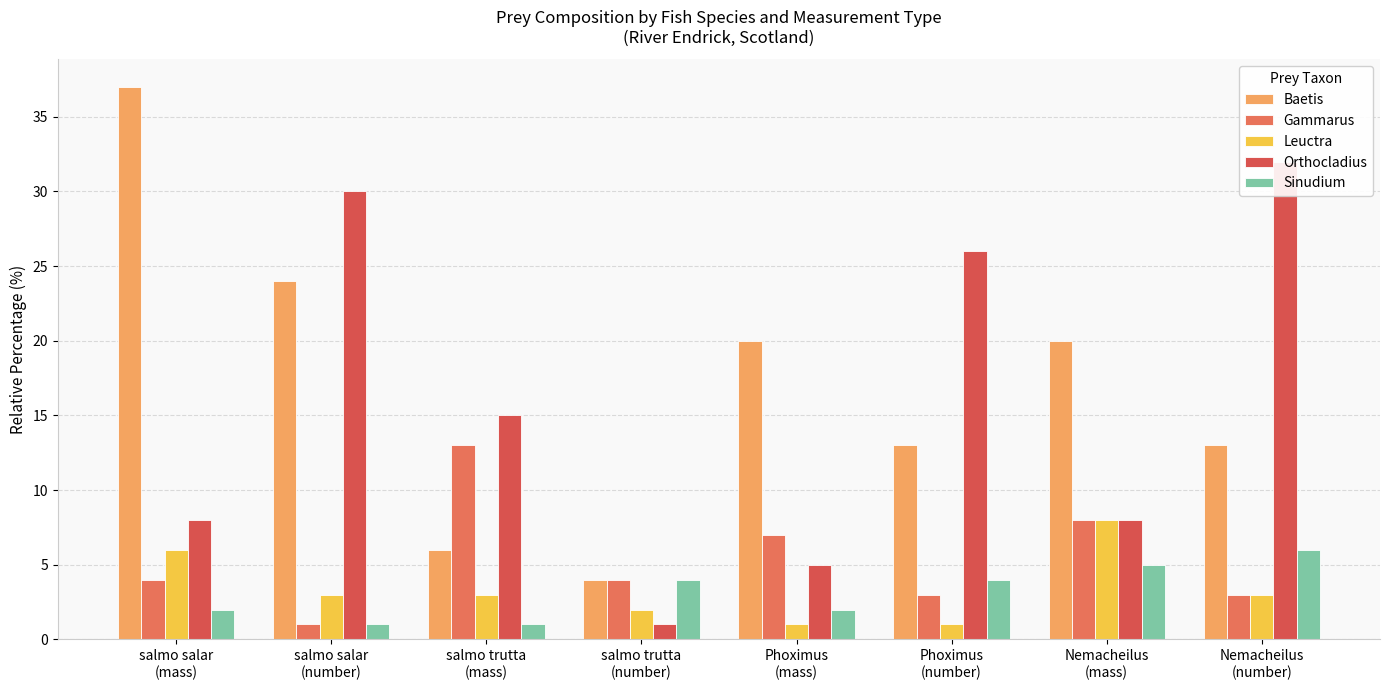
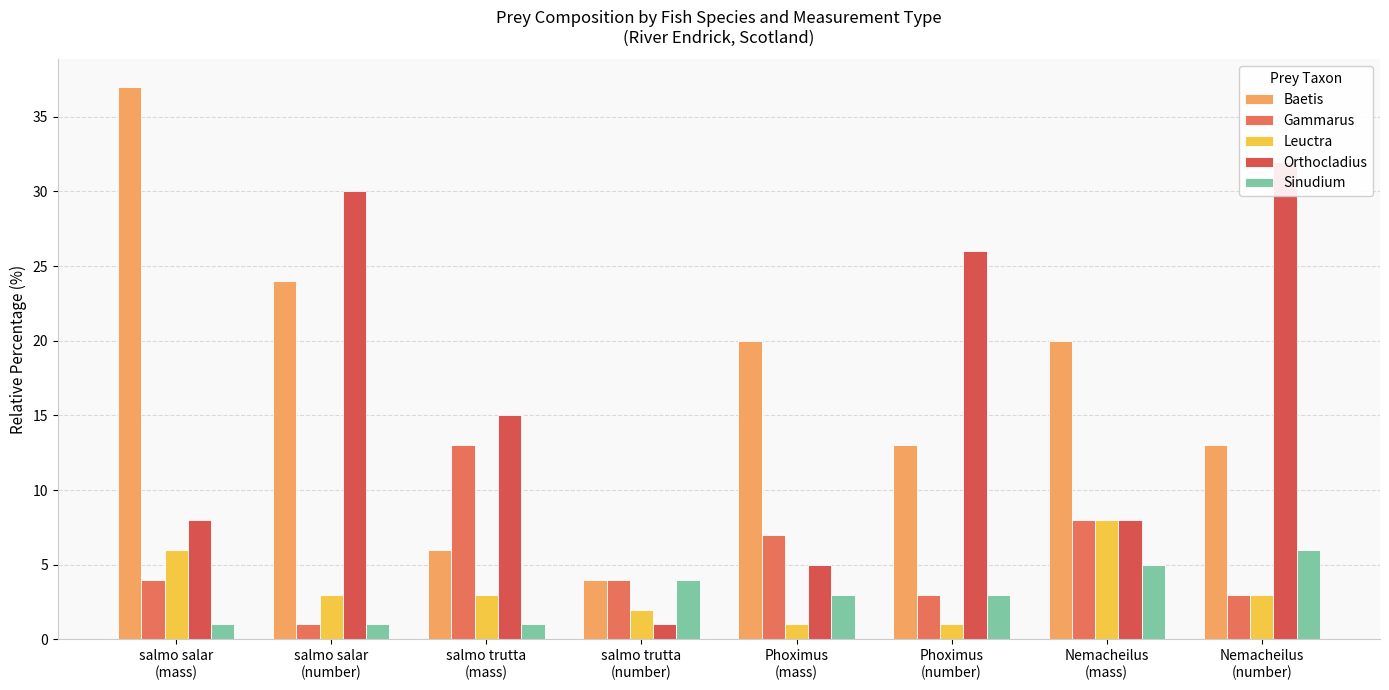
Sinudium, salmo salar (mass): 2 -> 1
Sinudium, Phoximus (mass): 2 -> 3
Sinudium, Phoximus (number): 4 -> 3
